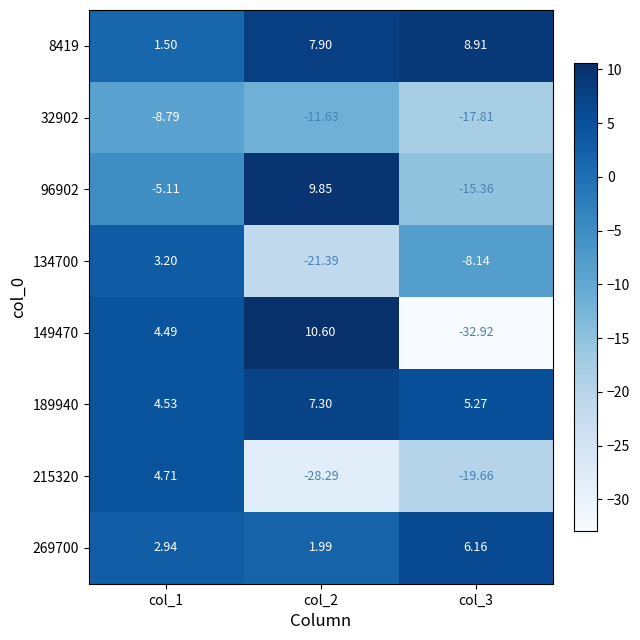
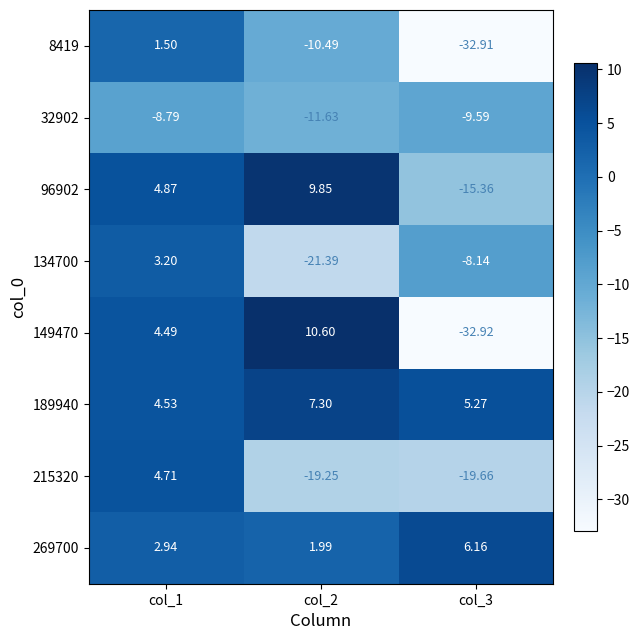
8419, col_2: 7.90 -> -10.49
8419, col_3: 8.91 -> -32.91
32902, col_3: -17.81 -> -9.59
96902, col_1: -5.11 -> 4.87
215320, col_2: -28.29 -> -19.25
